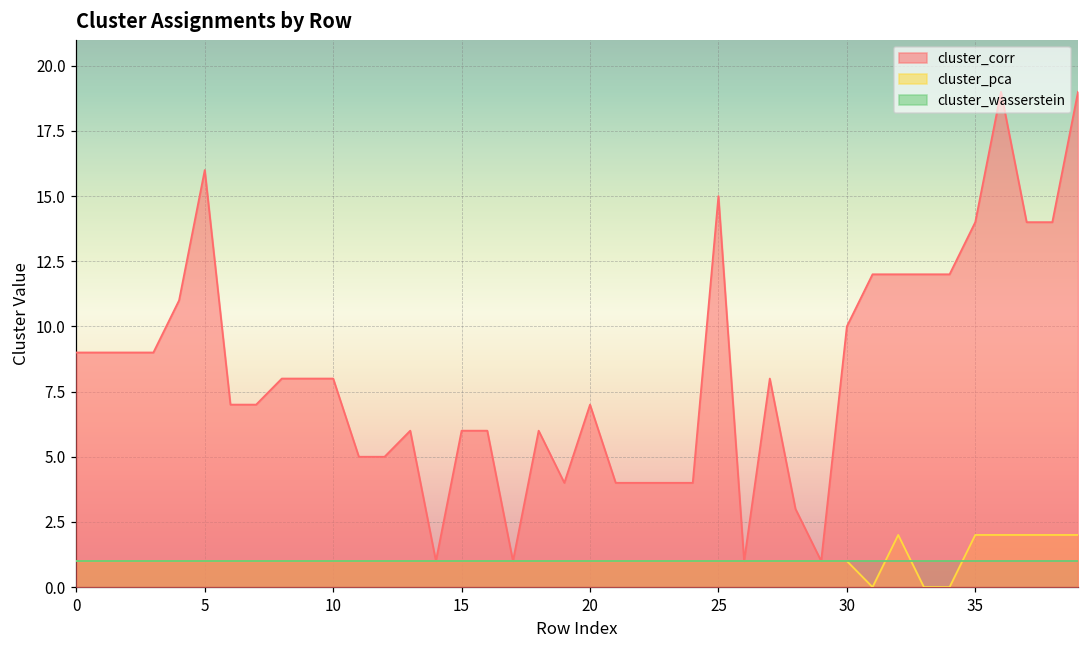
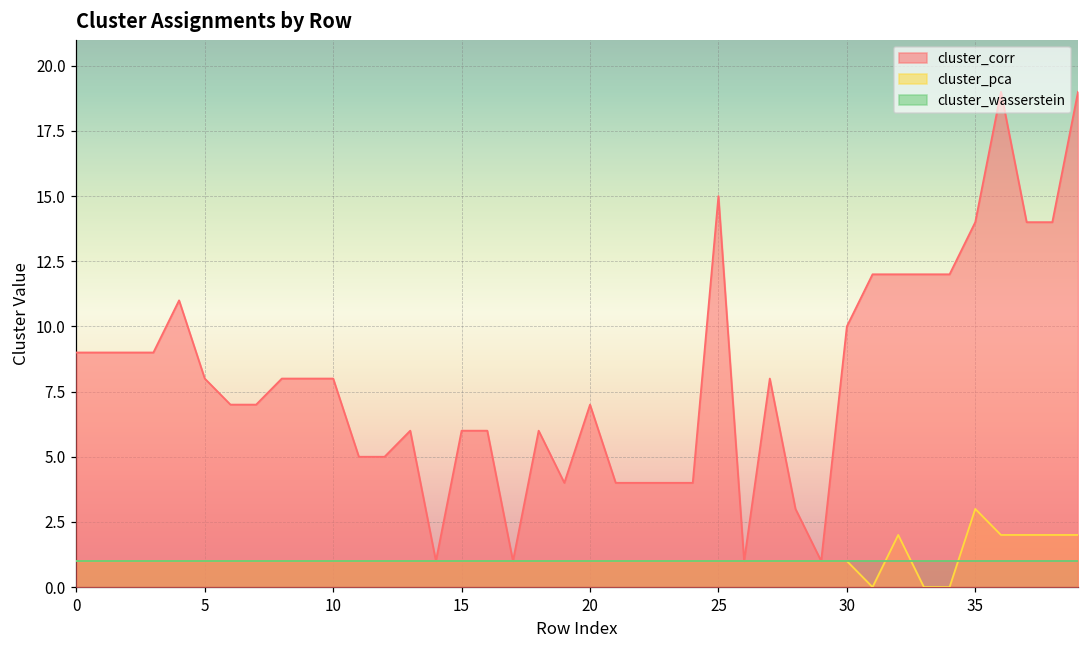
cluster_corr, 5: 16 -> 8
cluster_pca, 35: 2 -> 3
